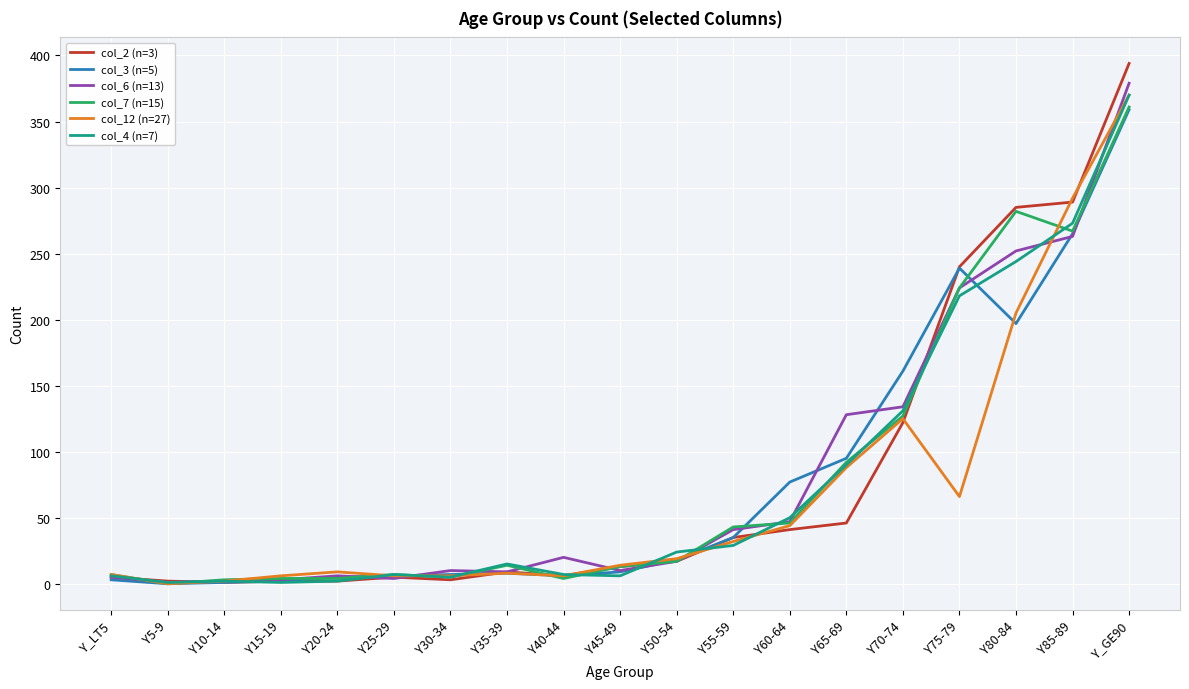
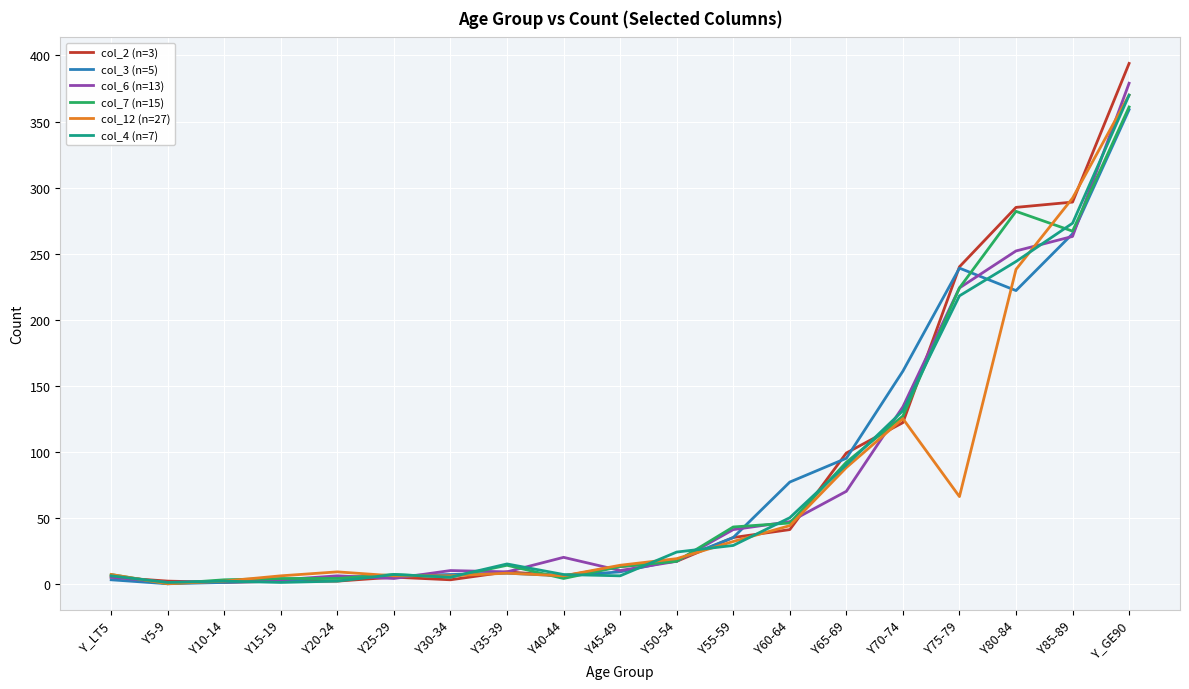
col_2 (n=3), Y65-69: 46 -> 99
col_6 (n=13), Y65-69: 128 -> 70
col_3 (n=5), Y80-84: 197 -> 222
col_12 (n=27), Y80-84: 205 -> 238
